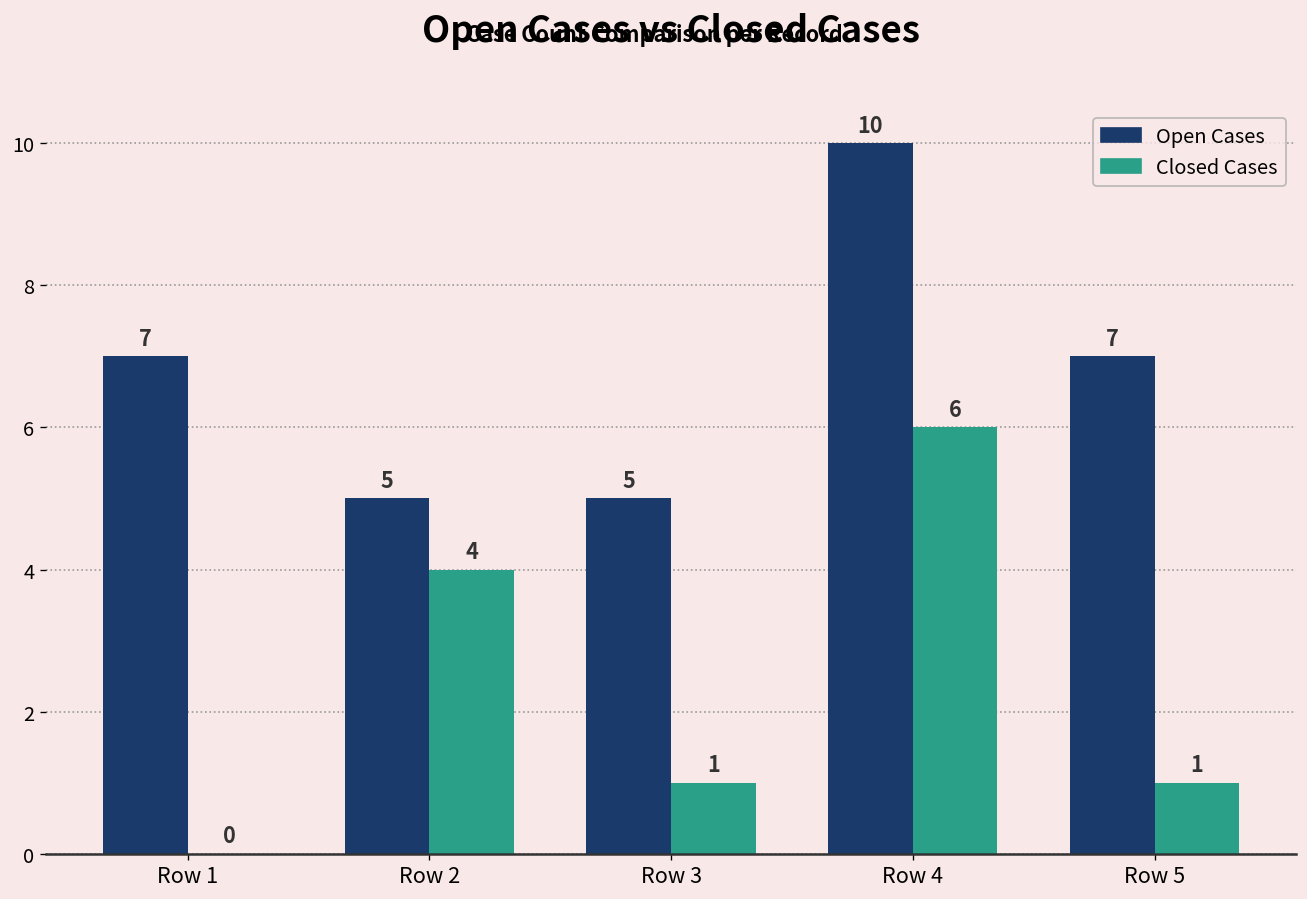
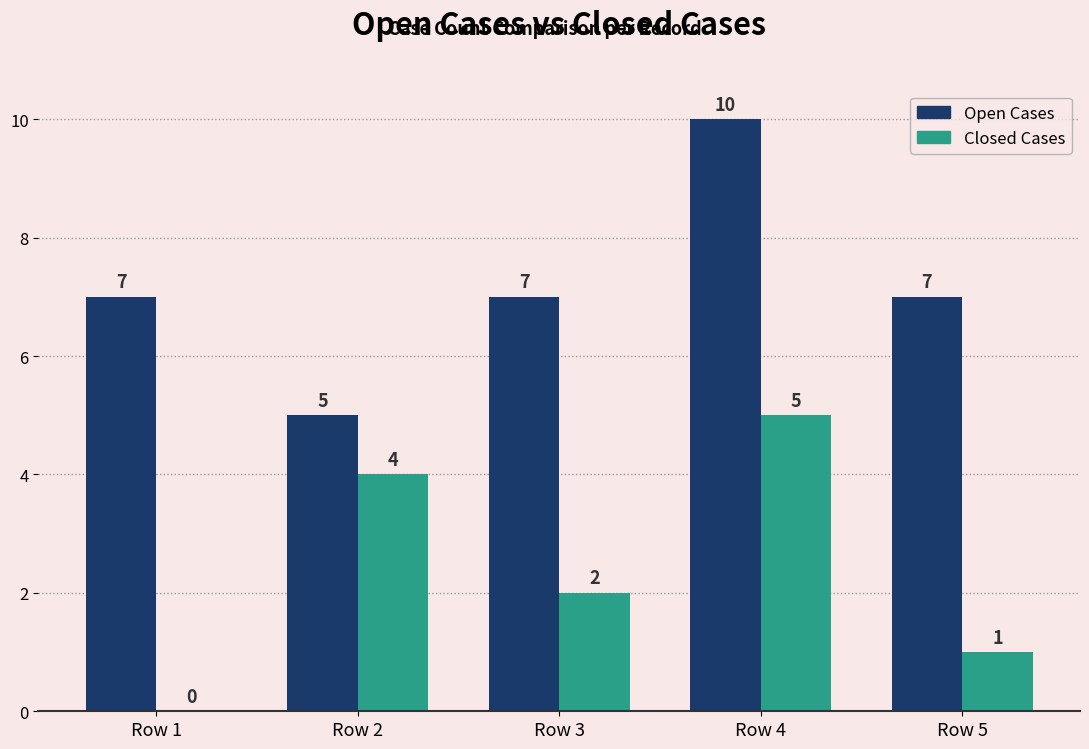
Open Cases, Row 3: 5 -> 7
Closed Cases, Row 3: 1 -> 2
Closed Cases, Row 4: 6 -> 5
